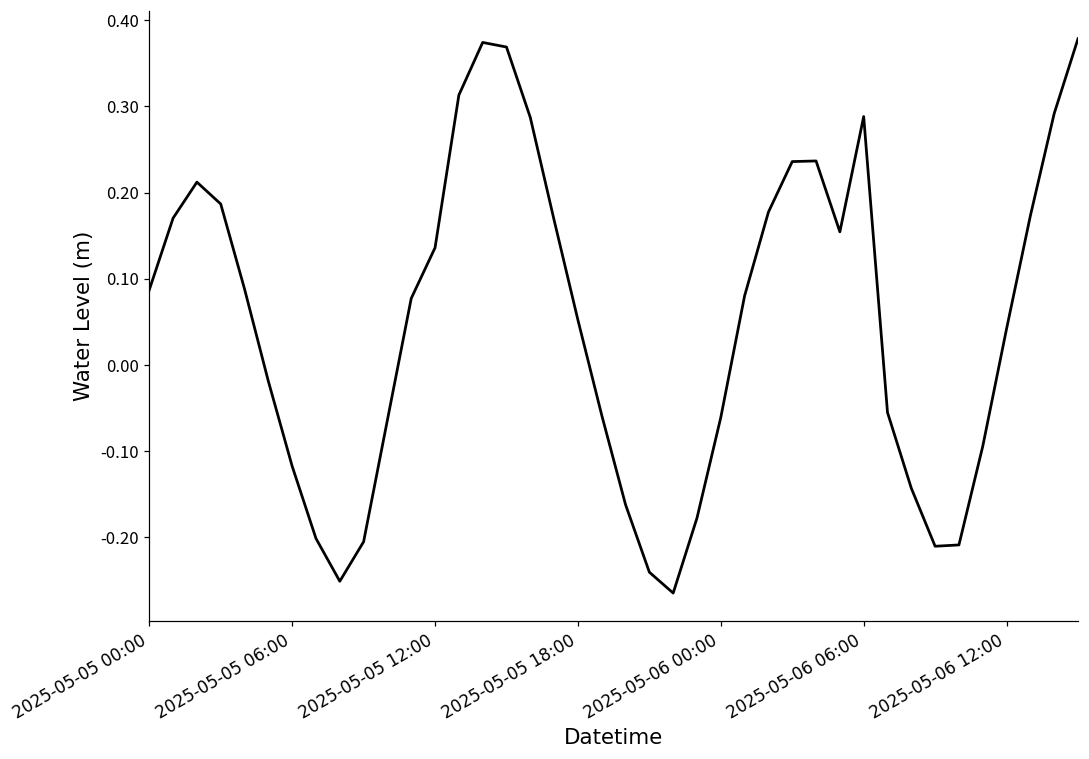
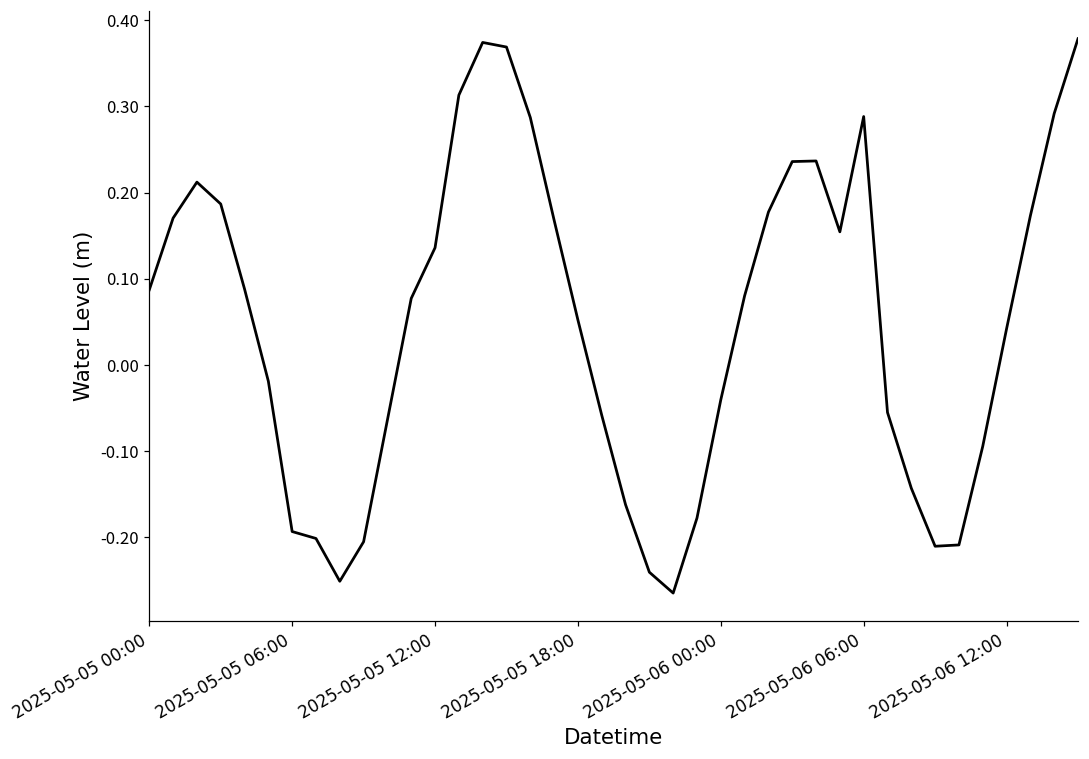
2025-05-05 06:00: -0.12 -> -0.19
2025-05-06 00:00: -0.06 -> -0.04
